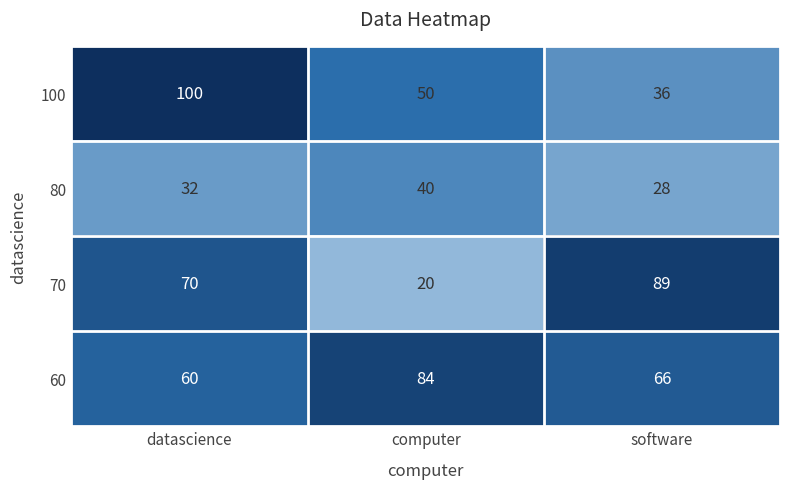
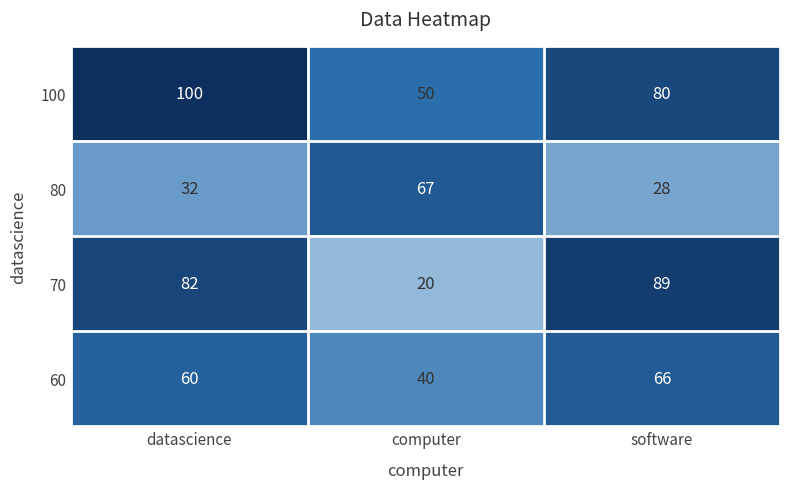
100, software: 36 -> 80
80, computer: 40 -> 67
70, datascience: 70 -> 82
60, computer: 84 -> 40
